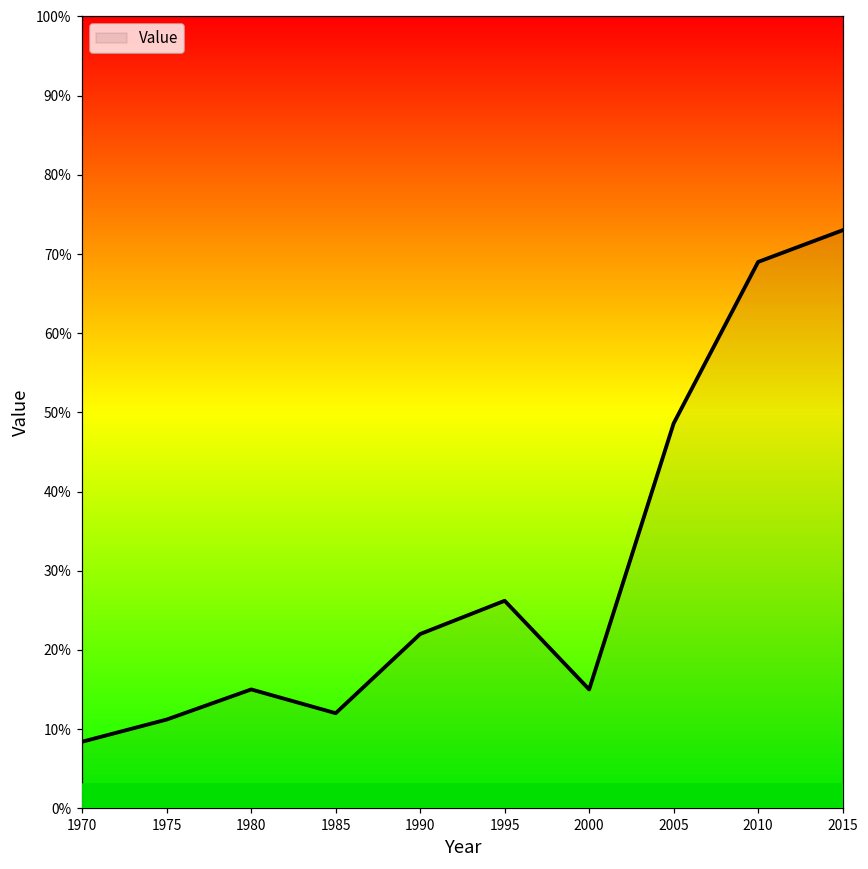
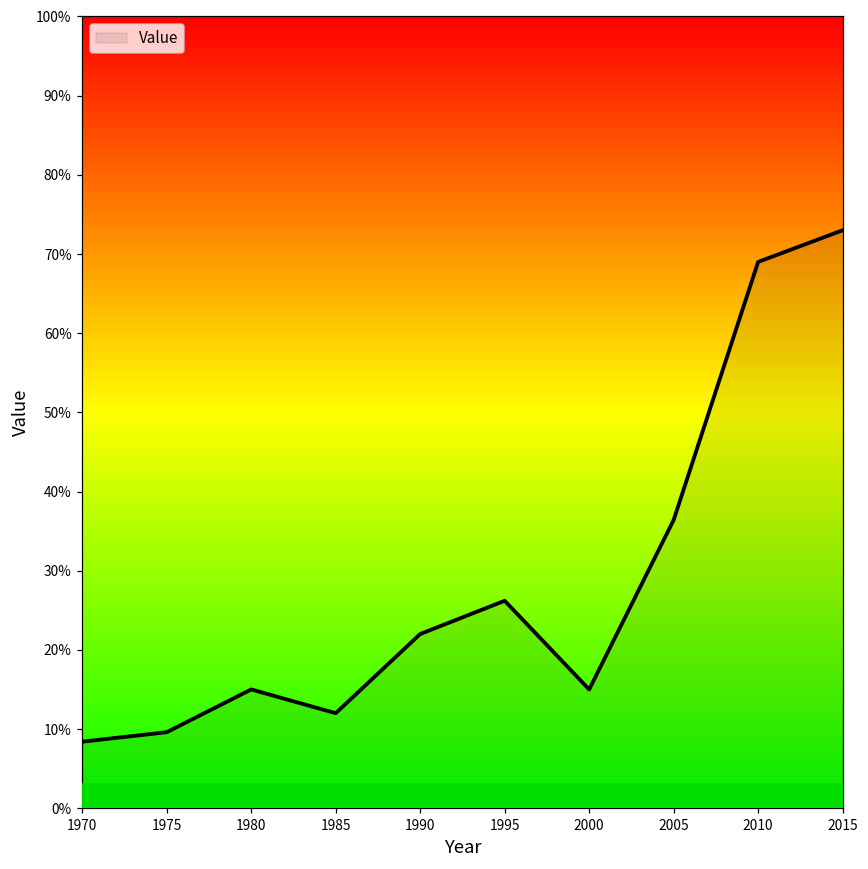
1975: 11% -> 10%
2005: 49% -> 36%
